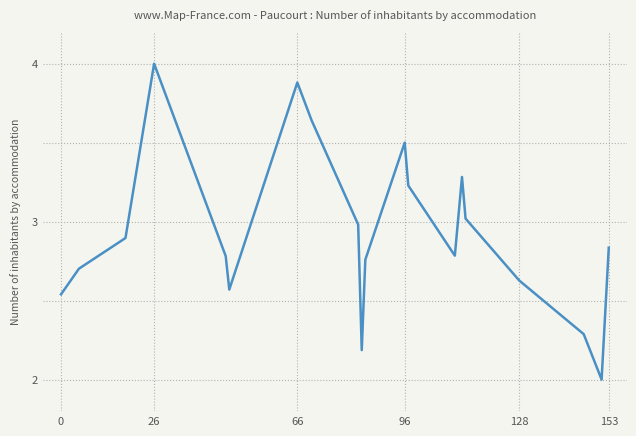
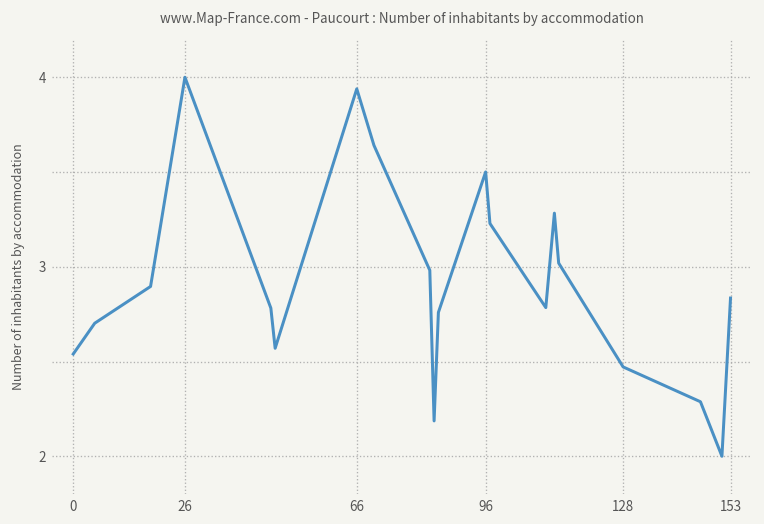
66: 3.88 -> 3.94
128: 2.63 -> 2.47
